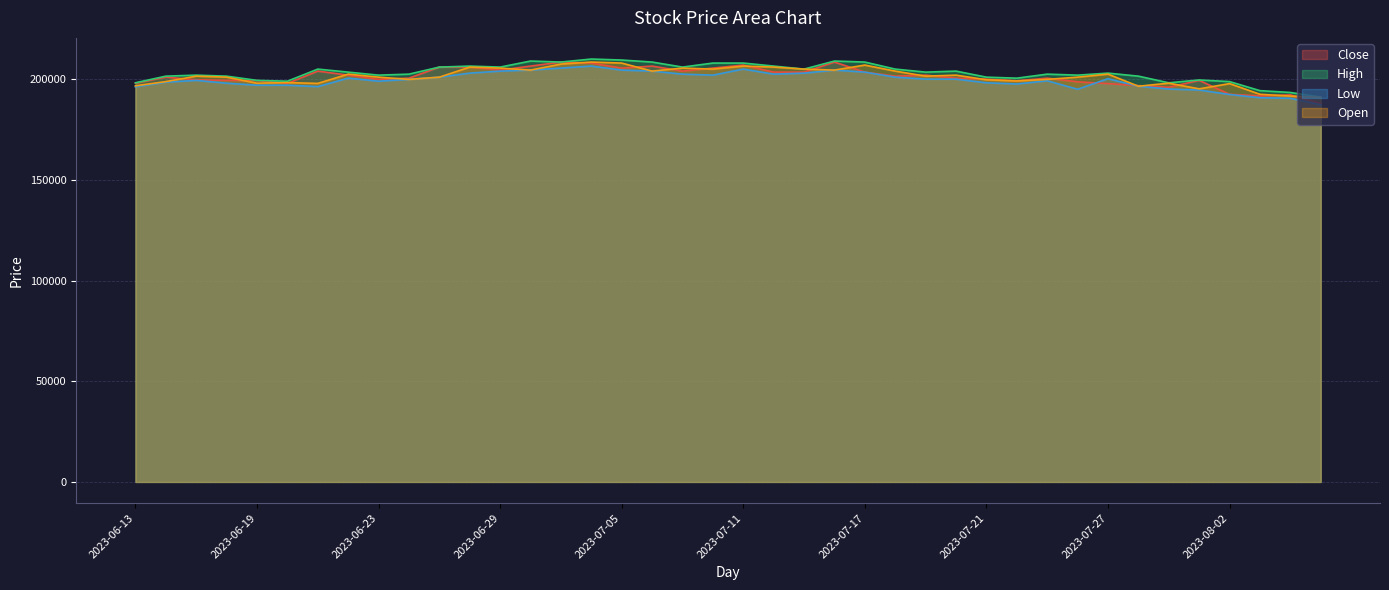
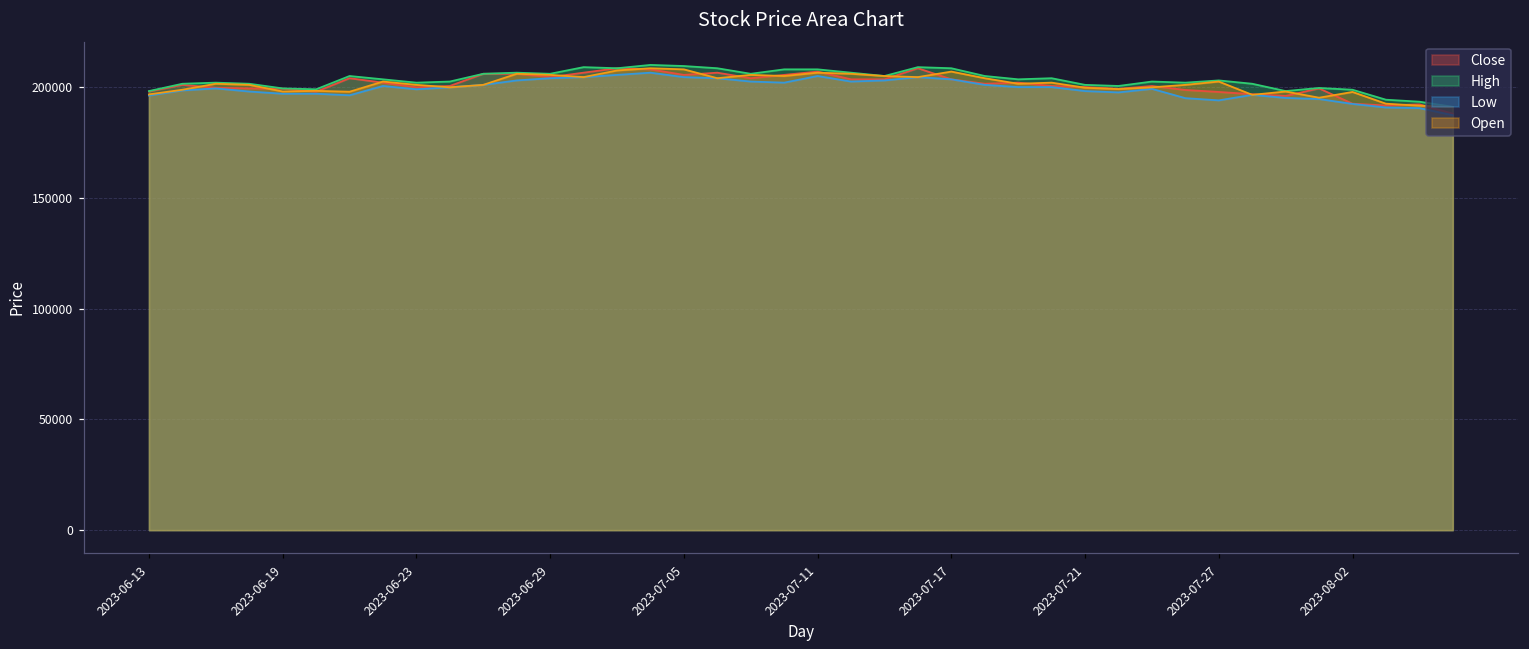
Low, 2023-07-27: 200000 -> 194000
